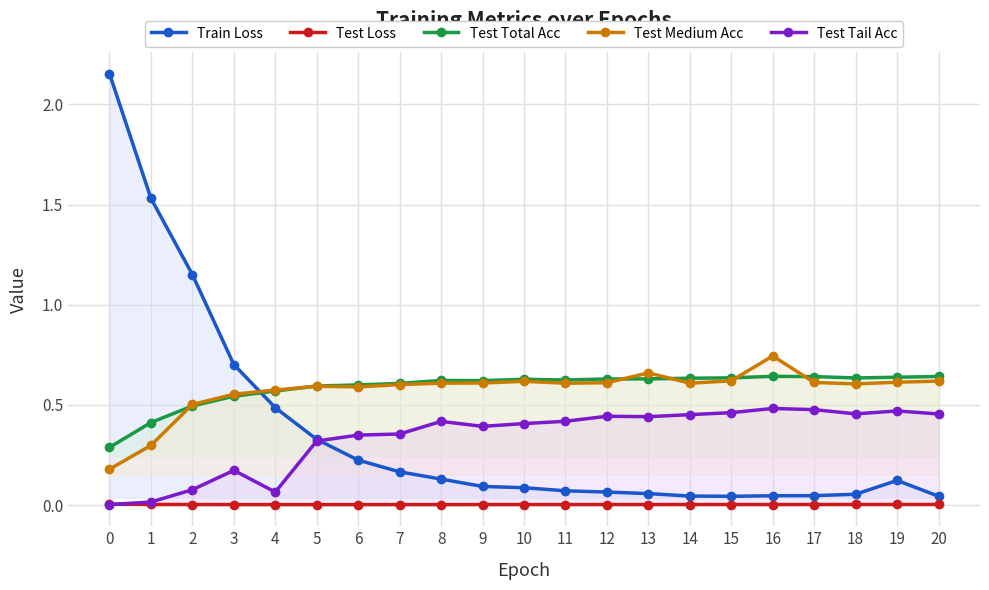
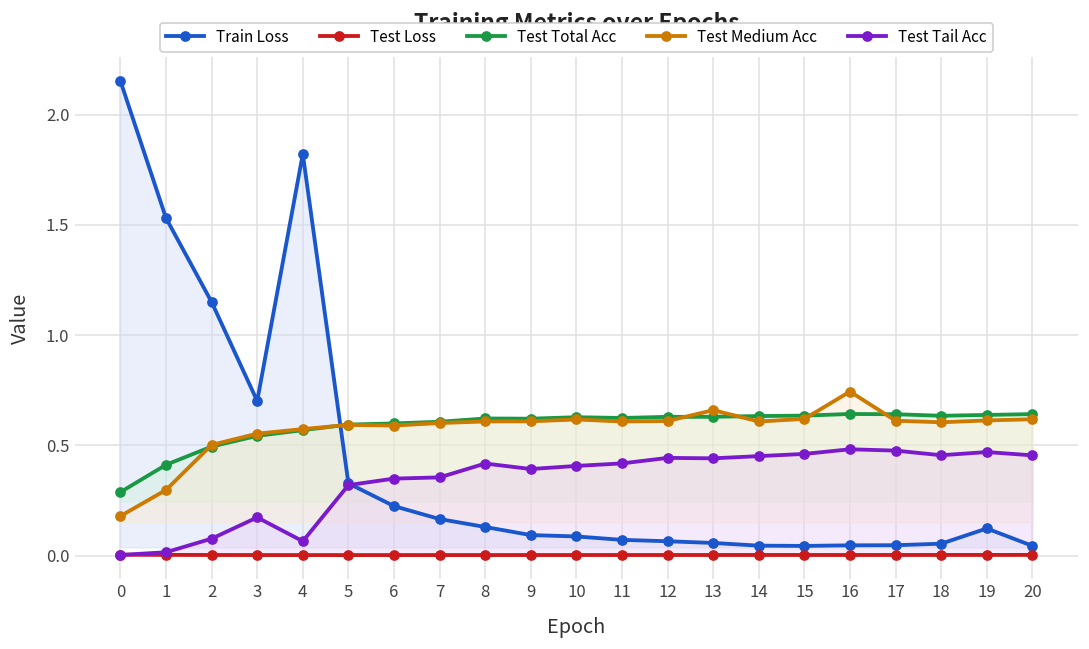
Train Loss, 4: 0.49 -> 1.82
